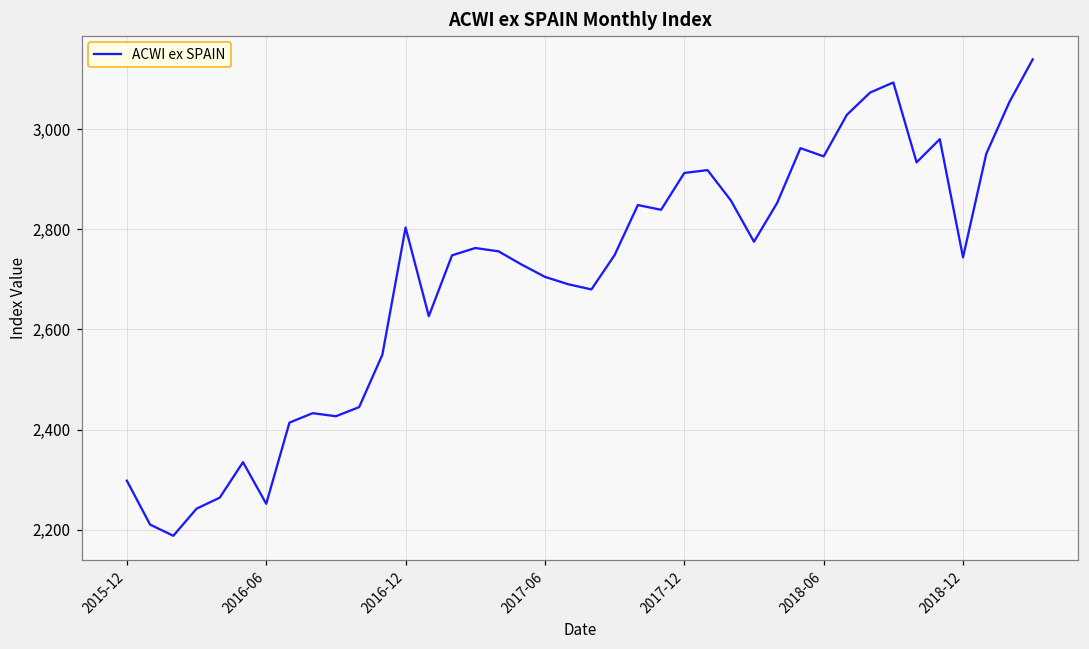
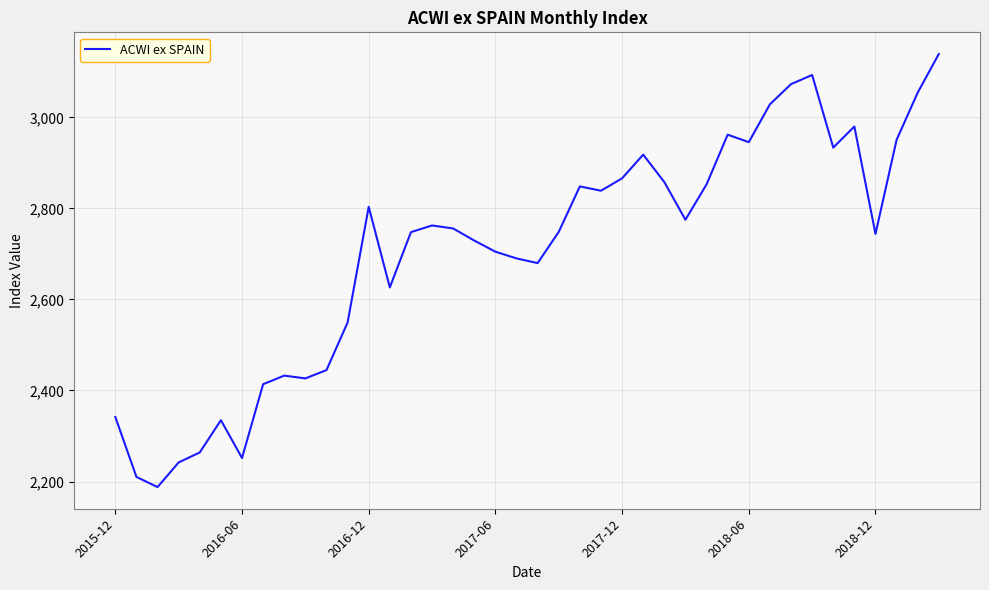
2015-12: 2,300 -> 2,340
2017-12: 2,910 -> 2,870
